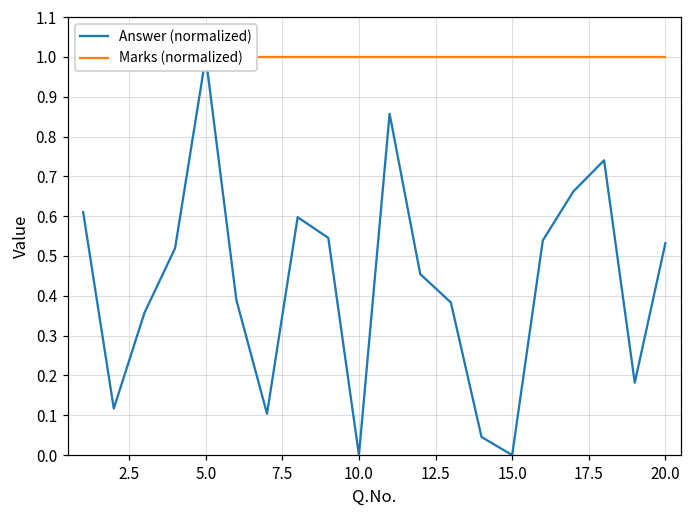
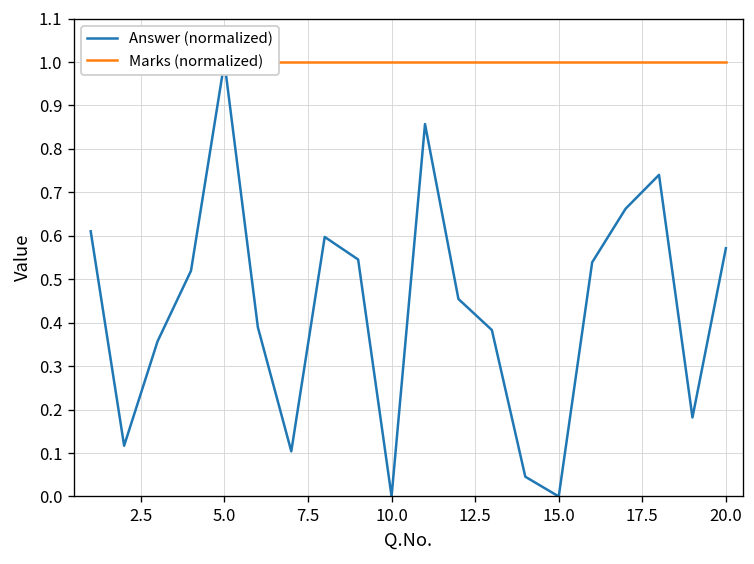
Answer (normalized), 20.0: 0.53 -> 0.57
